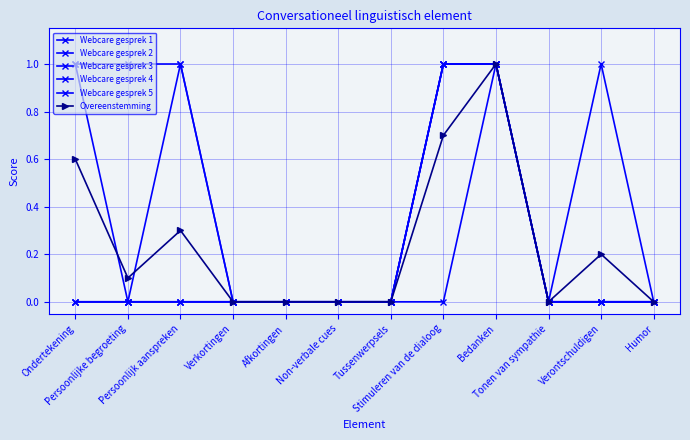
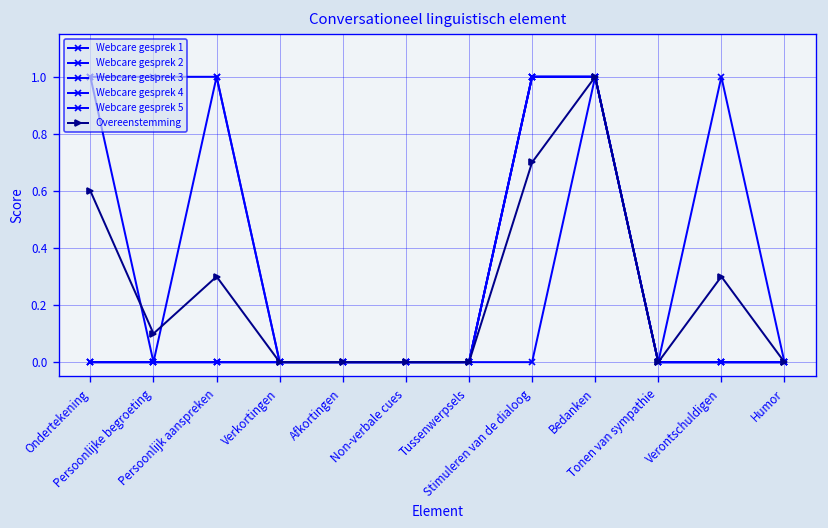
Overeenstemming, Verontschuldigen: 0.2 -> 0.3
